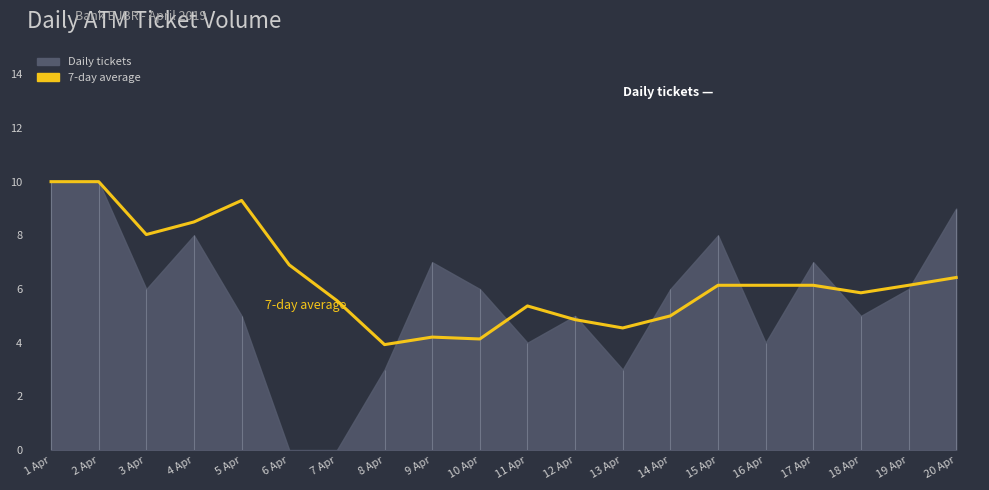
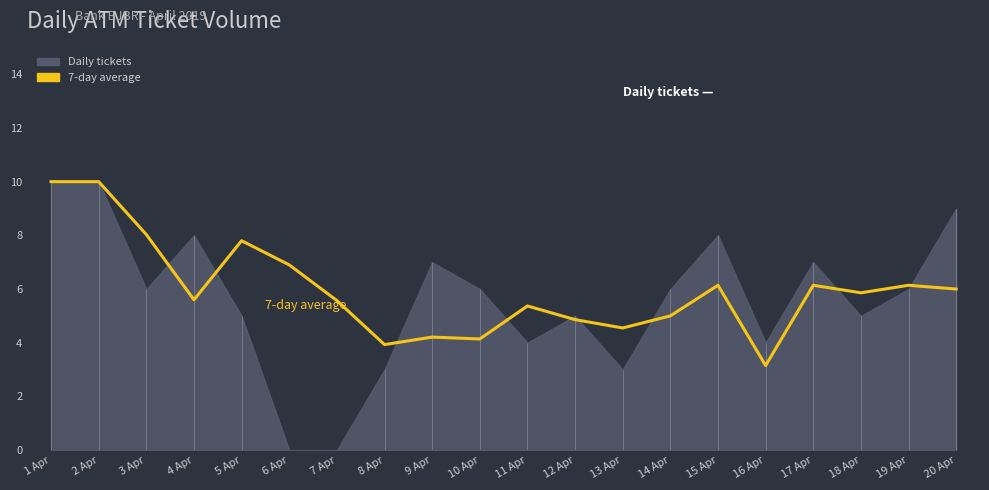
7-day average, 4 Apr: 8.5 -> 5.6
7-day average, 5 Apr: 9.3 -> 7.8
7-day average, 16 Apr: 6.1 -> 3.2
7-day average, 20 Apr: 6.4 -> 6.0
